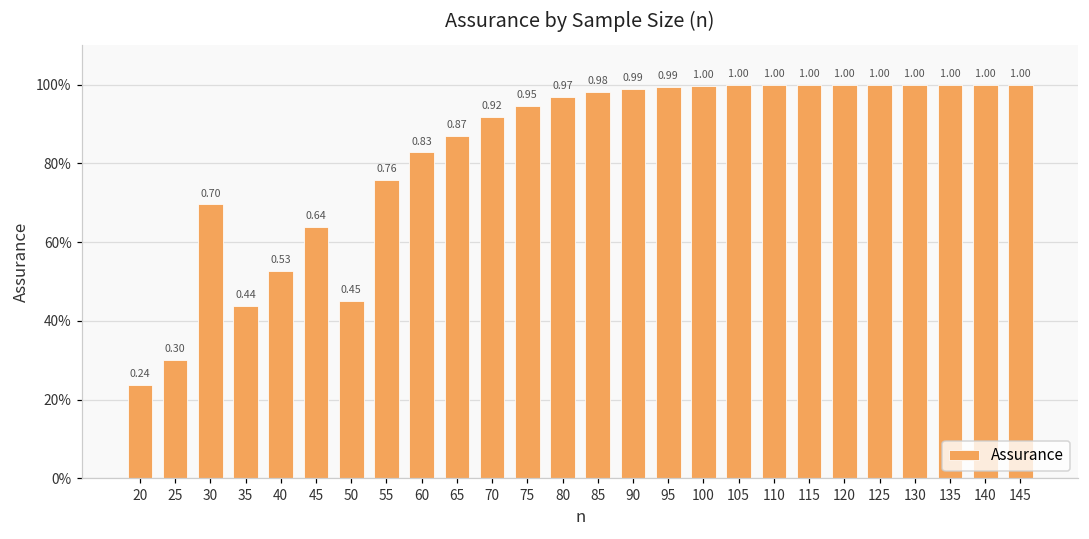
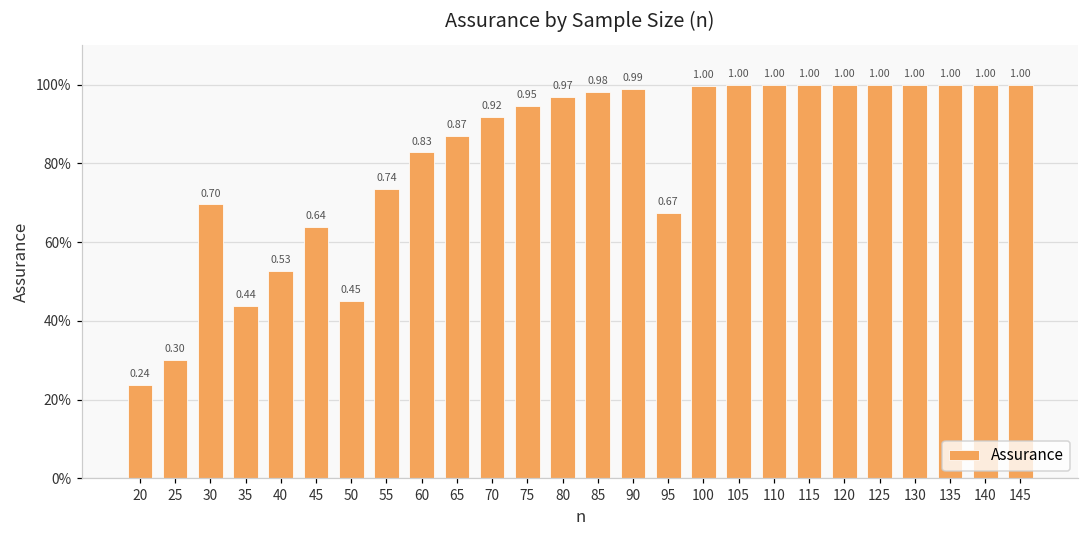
55: 0.76 -> 0.74
95: 0.99 -> 0.67
